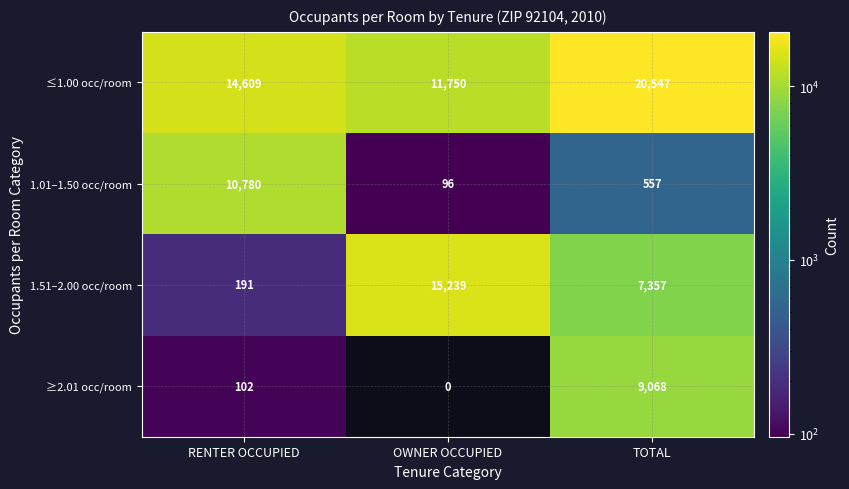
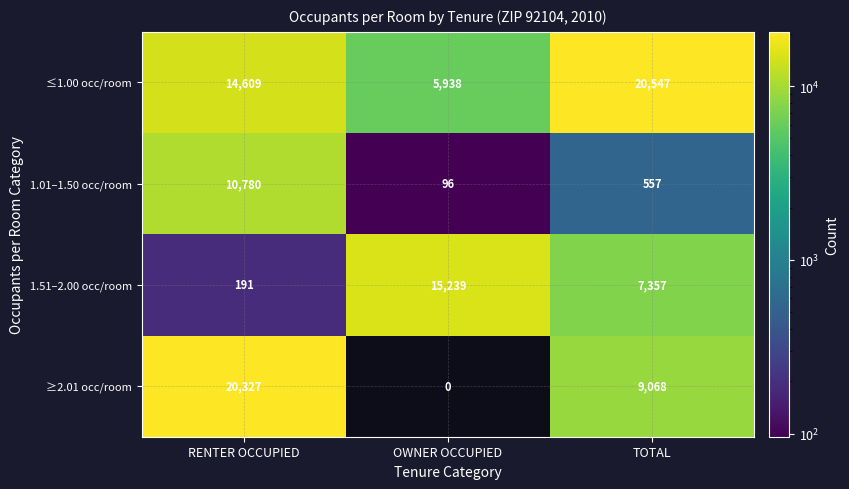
≤1.00 occ/room, OWNER OCCUPIED: 11,750 -> 5,938
≥2.01 occ/room, RENTER OCCUPIED: 102 -> 20,327
